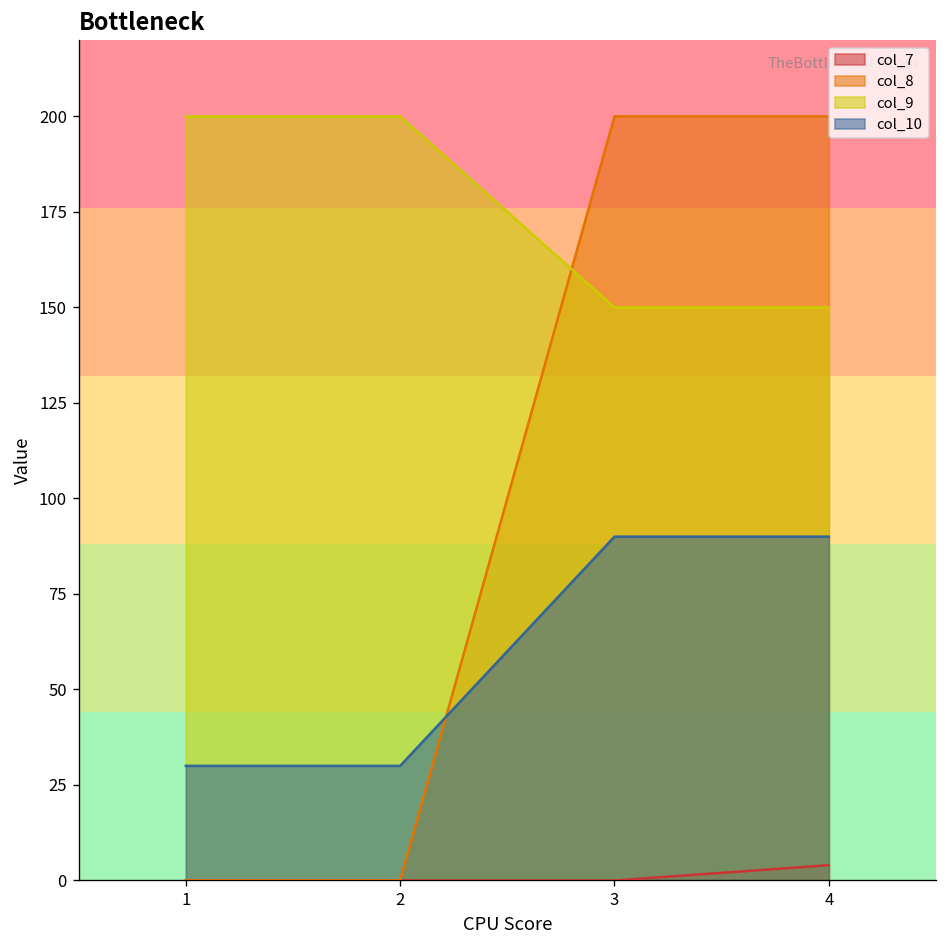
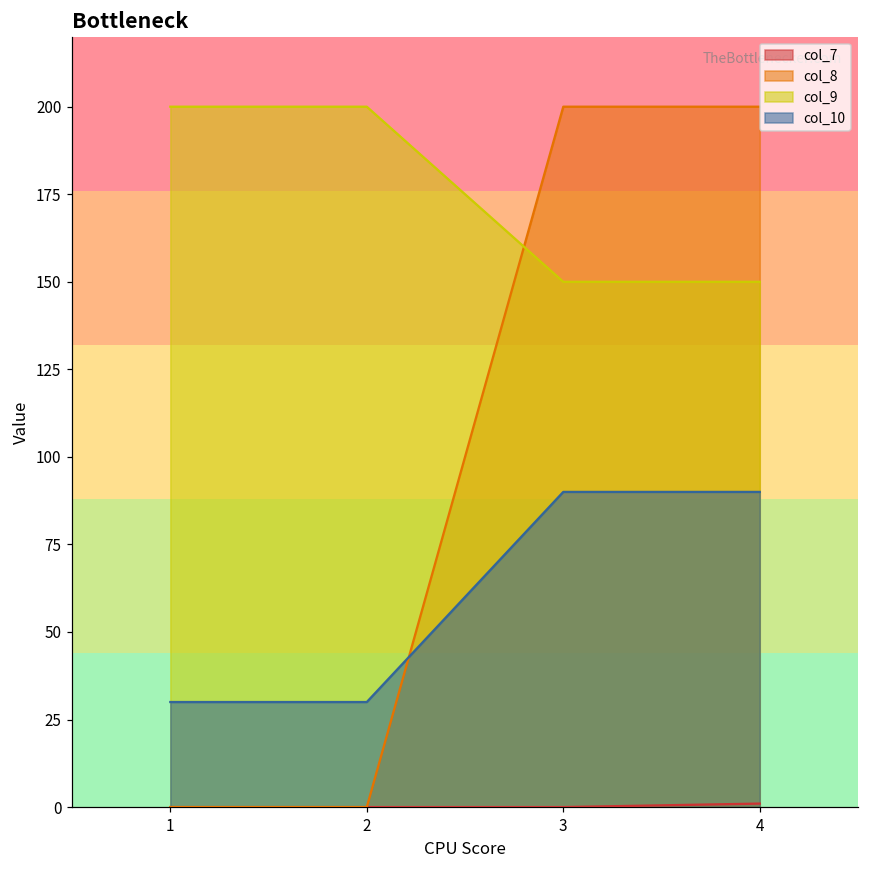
col_7, 4: 4 -> 1
